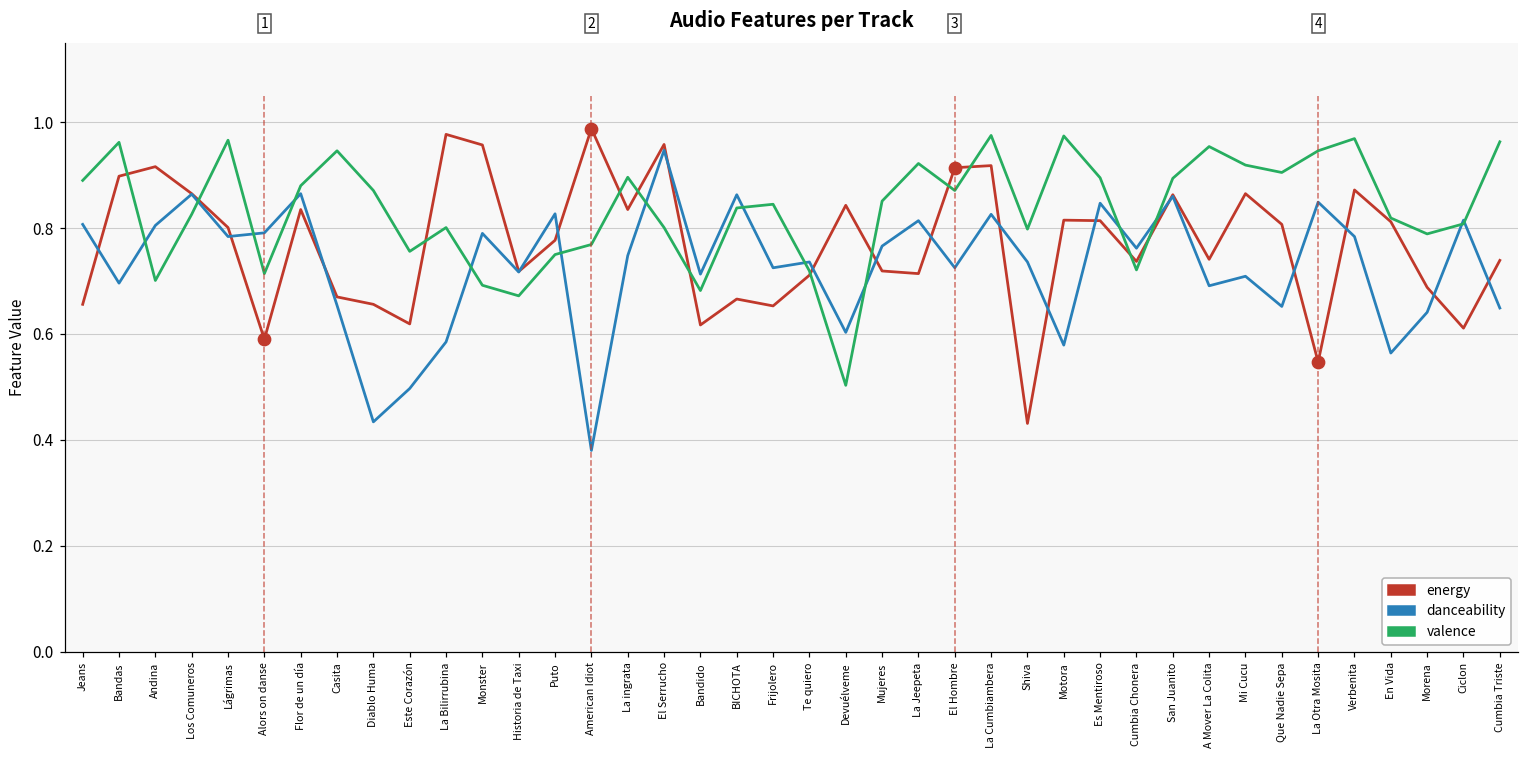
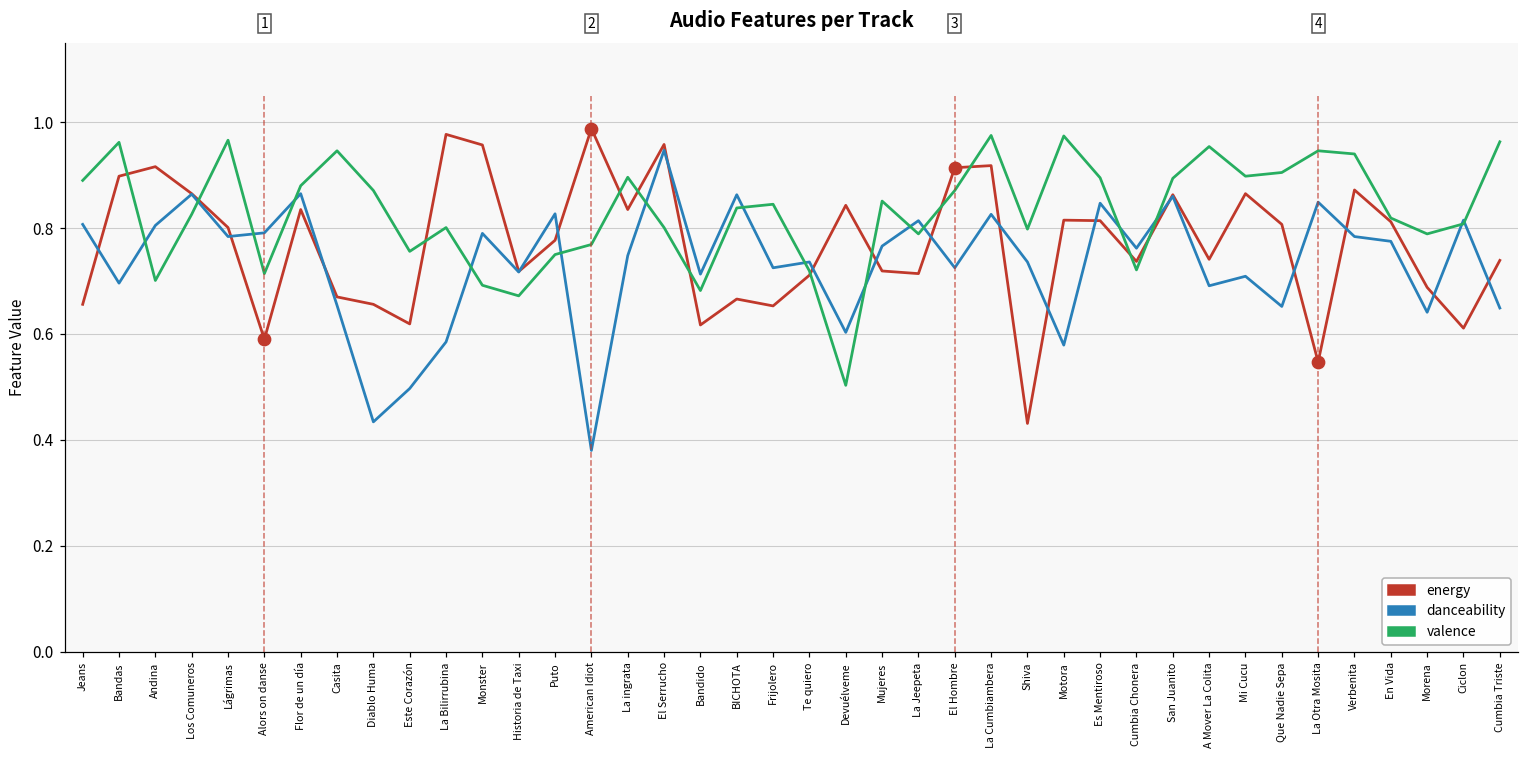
valence, La Jeepeta: 0.92 -> 0.79
valence, Mi Cucu: 0.92 -> 0.90
valence, Verbenita: 0.97 -> 0.94
danceability, En Vida: 0.56 -> 0.78
